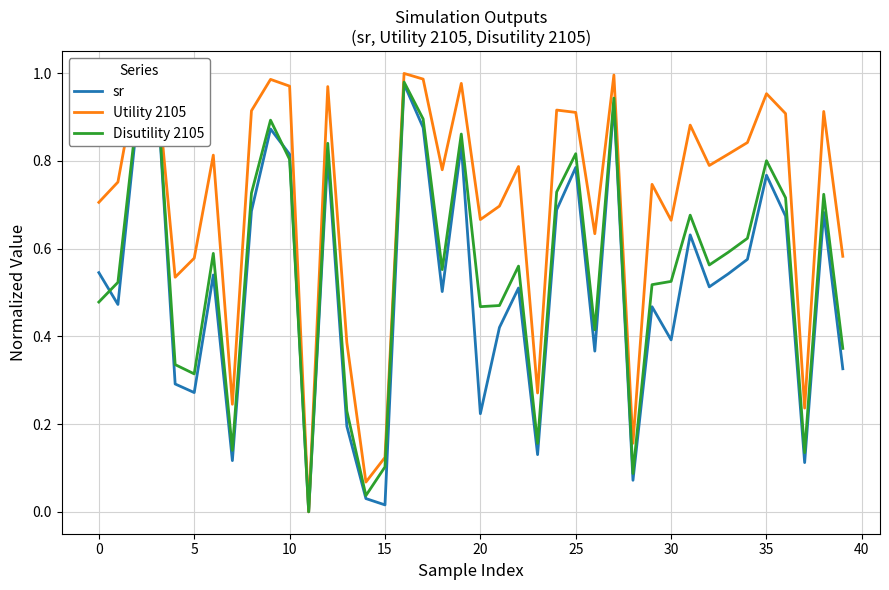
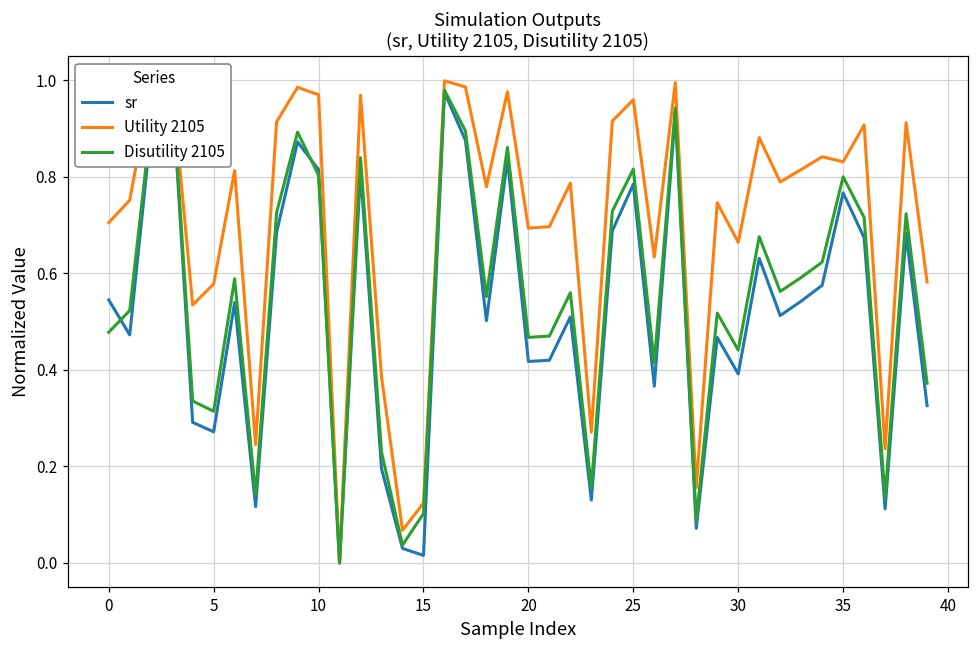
sr, 20: 0.22 -> 0.42
Utility 2105, 20: 0.67 -> 0.69
Utility 2105, 25: 0.91 -> 0.96
Disutility 2105, 30: 0.53 -> 0.44
Utility 2105, 35: 0.95 -> 0.83
